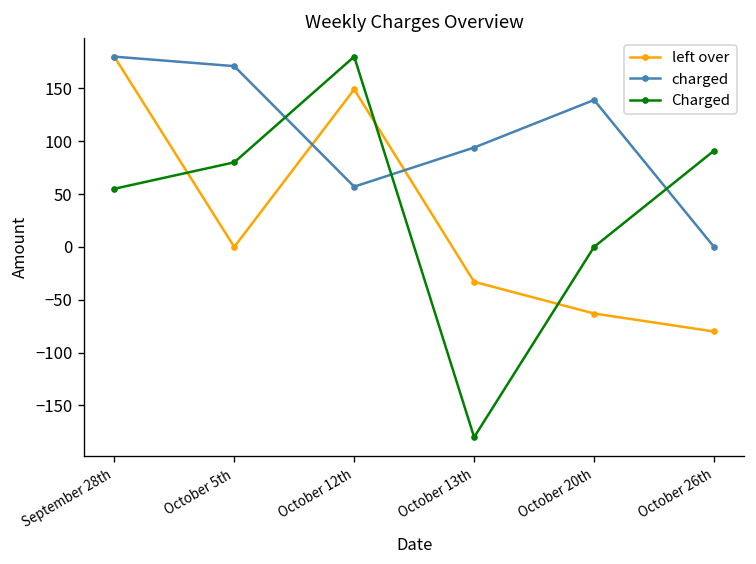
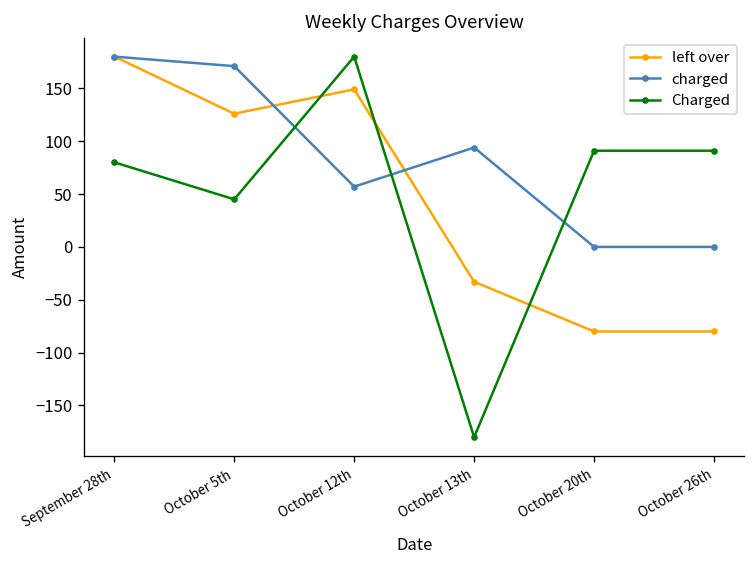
Charged, September 28th: 60 -> 80
left over, October 5th: 0 -> 130
Charged, October 5th: 80 -> 50
left over, October 20th: -60 -> -80
charged, October 20th: 140 -> 0
Charged, October 20th: 0 -> 90
